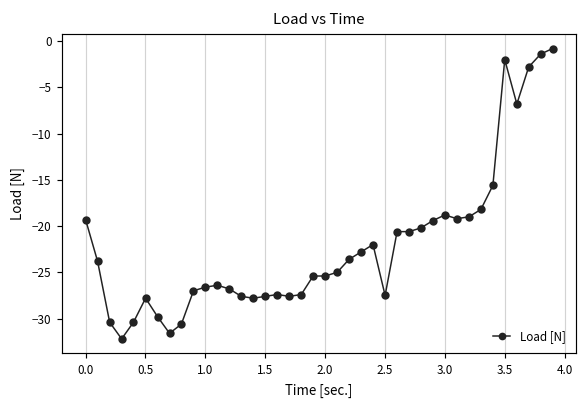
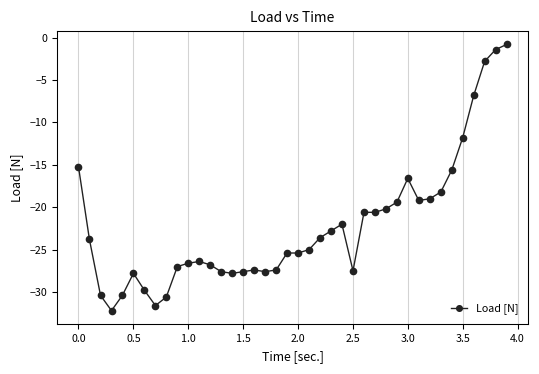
0.0: -19 -> -15
3.0: -19 -> -17
3.5: -2 -> -12
